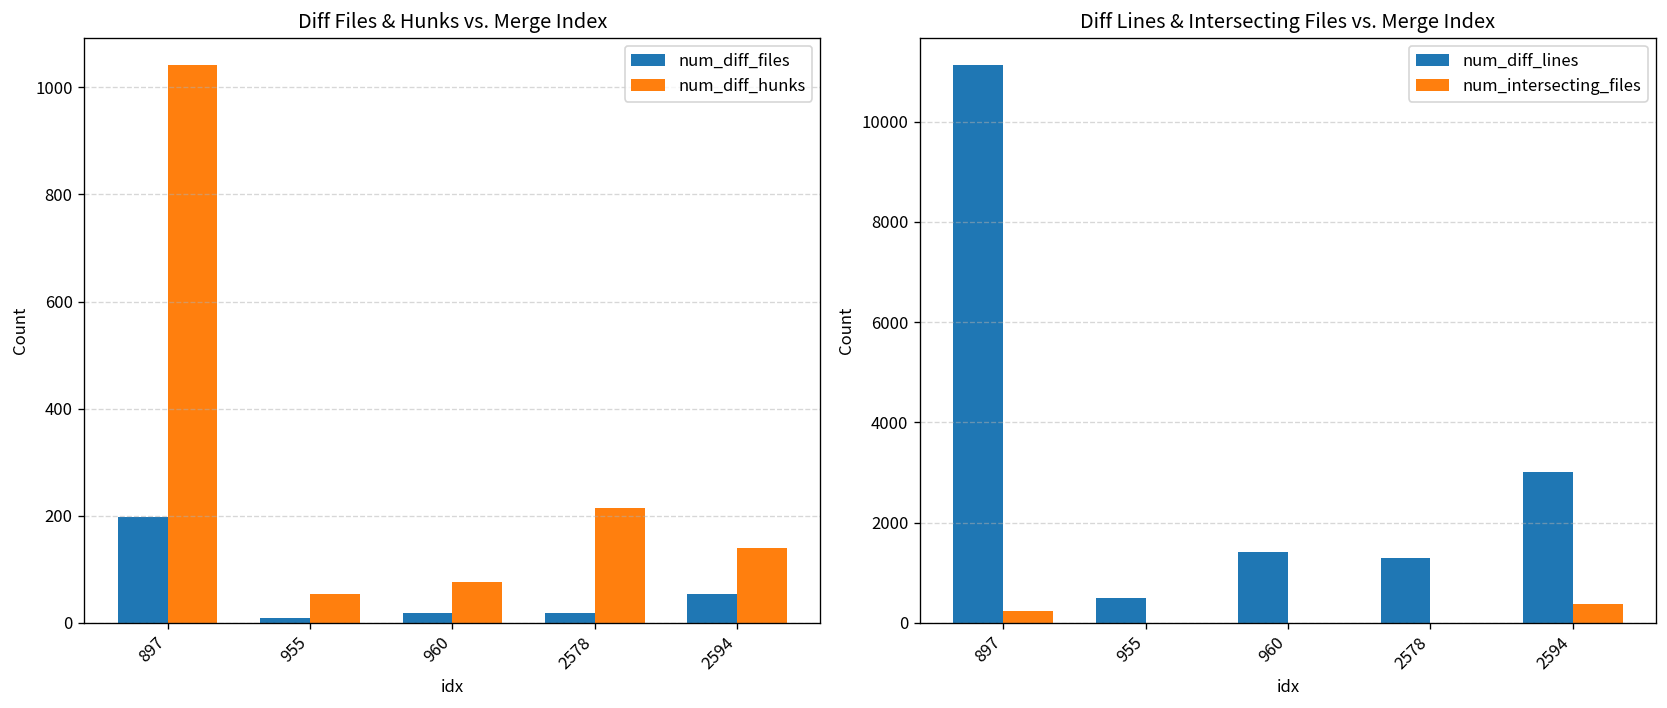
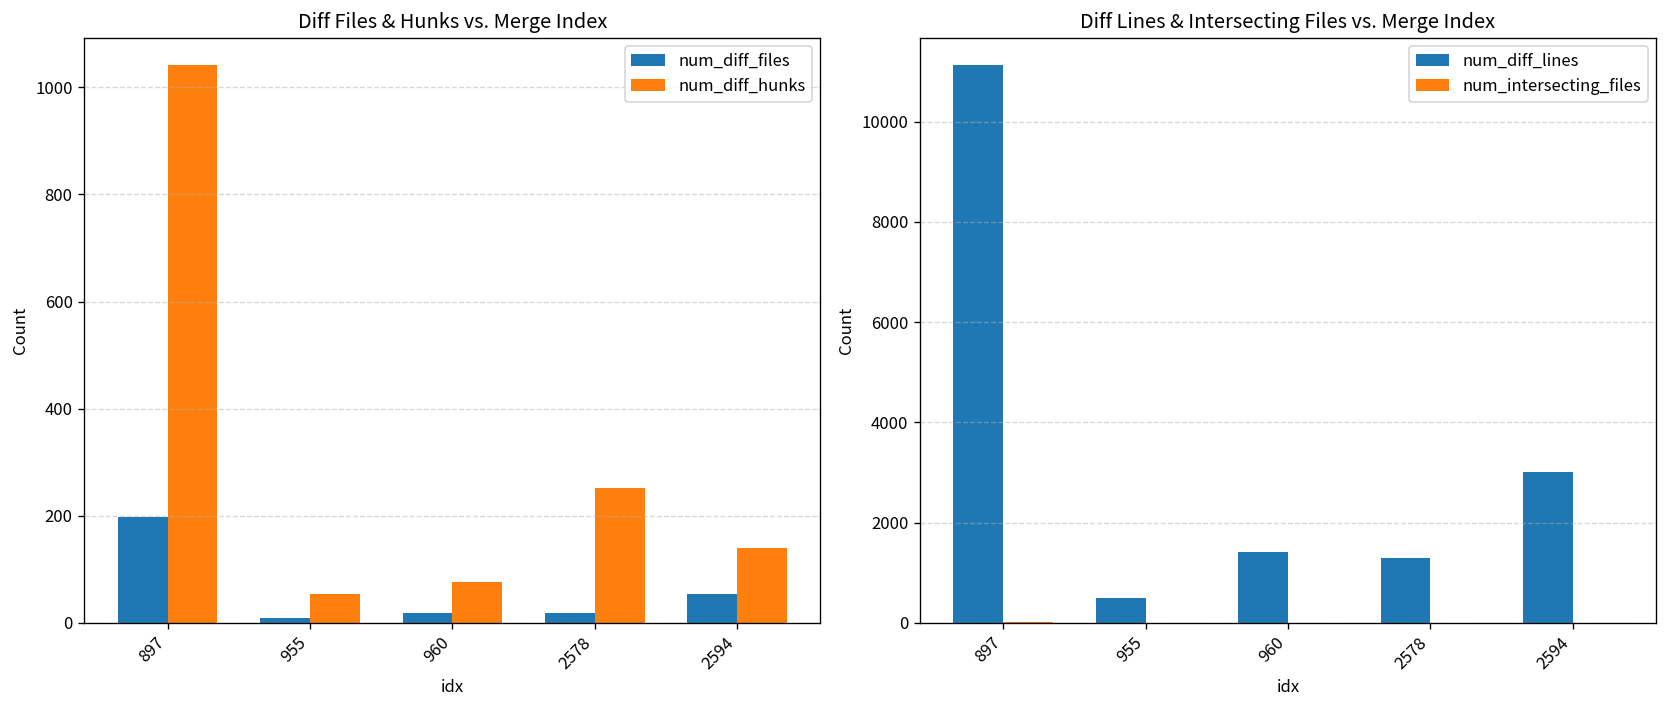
Diff Files & Hunks vs. Merge Index, num_diff_hunks, 2578: 220 -> 250
Diff Lines & Intersecting Files vs. Merge Index, num_intersecting_files, 897: 200 -> 0
Diff Lines & Intersecting Files vs. Merge Index, num_intersecting_files, 2594: 400 -> 0
